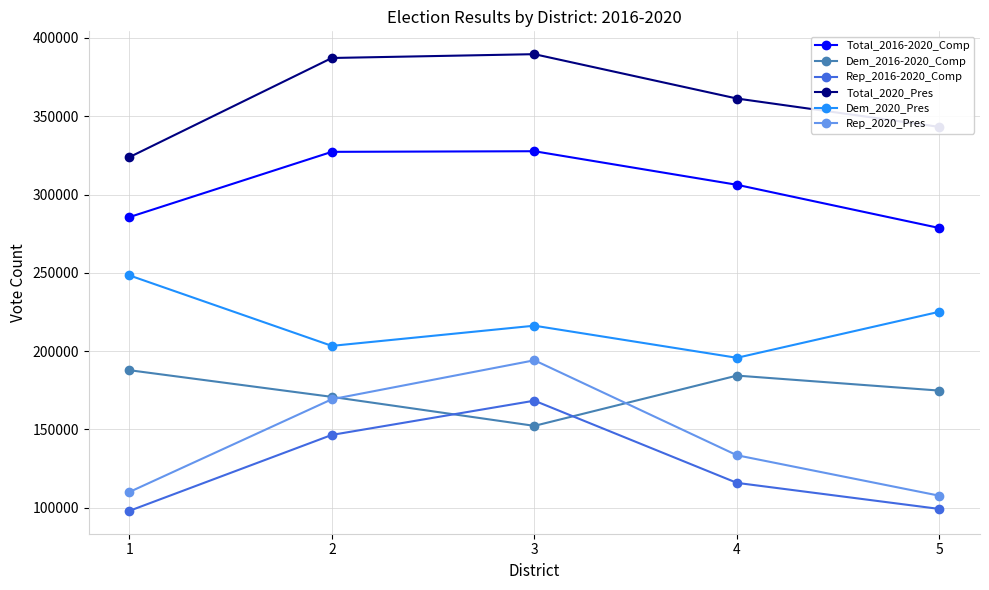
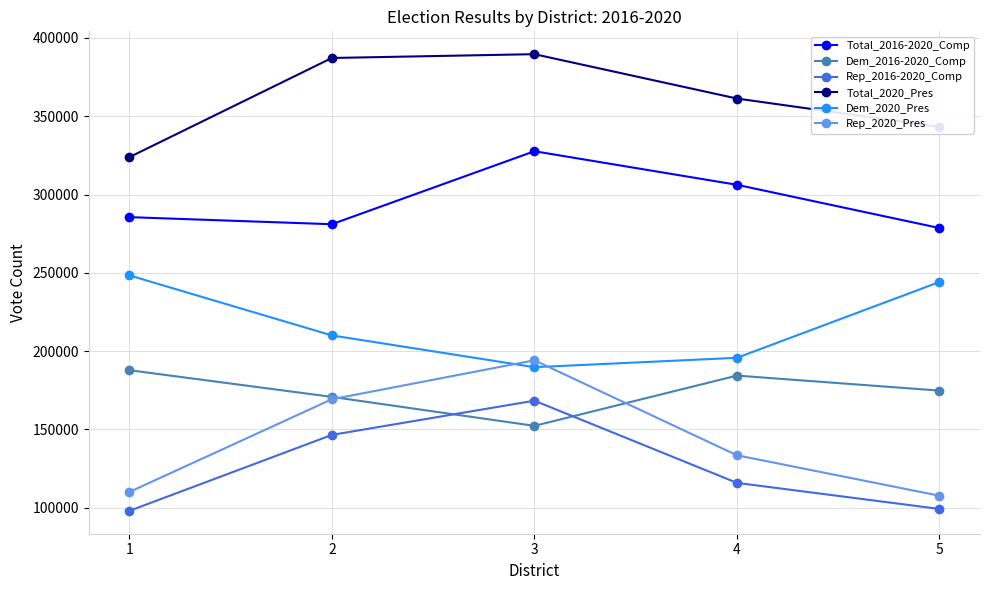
Total_2016-2020_Comp, 2: 327000 -> 281000
Dem_2020_Pres, 2: 203000 -> 210000
Dem_2020_Pres, 3: 216000 -> 190000
Dem_2020_Pres, 5: 225000 -> 244000
